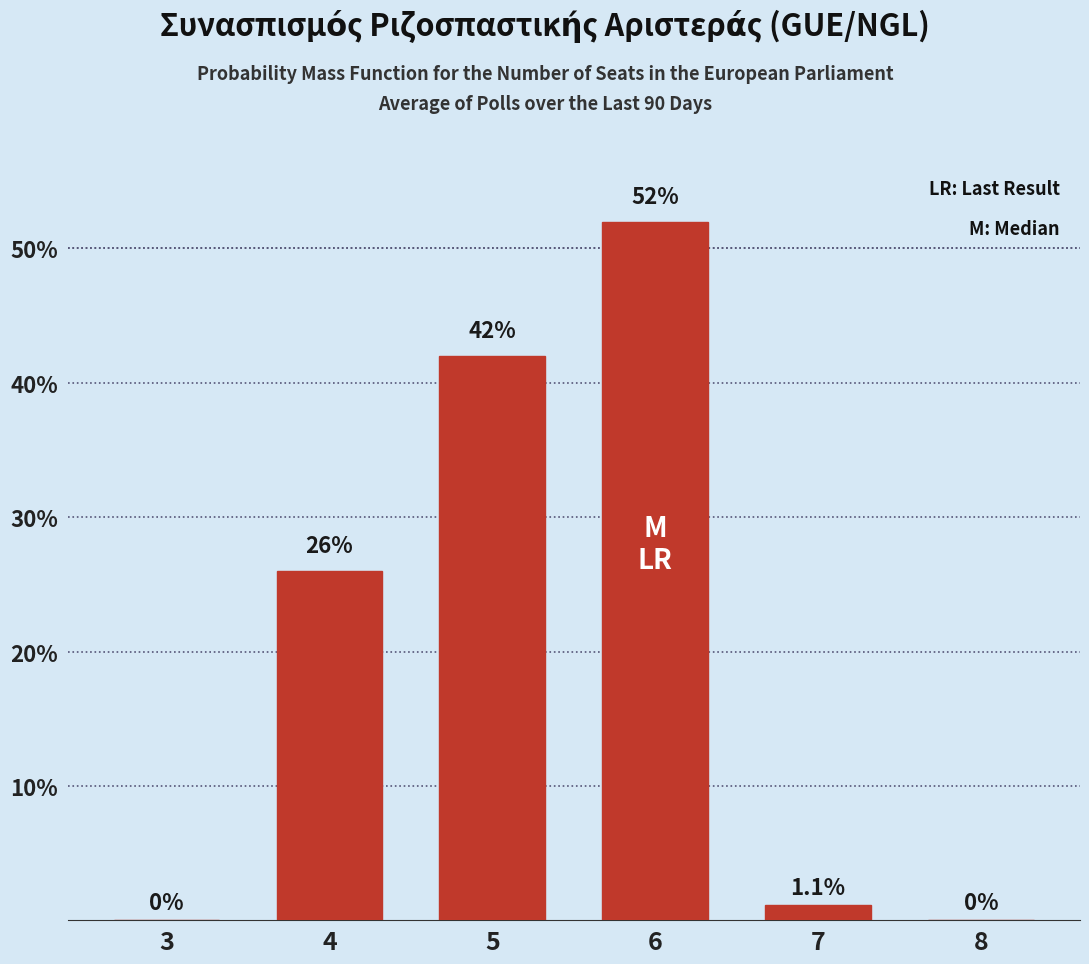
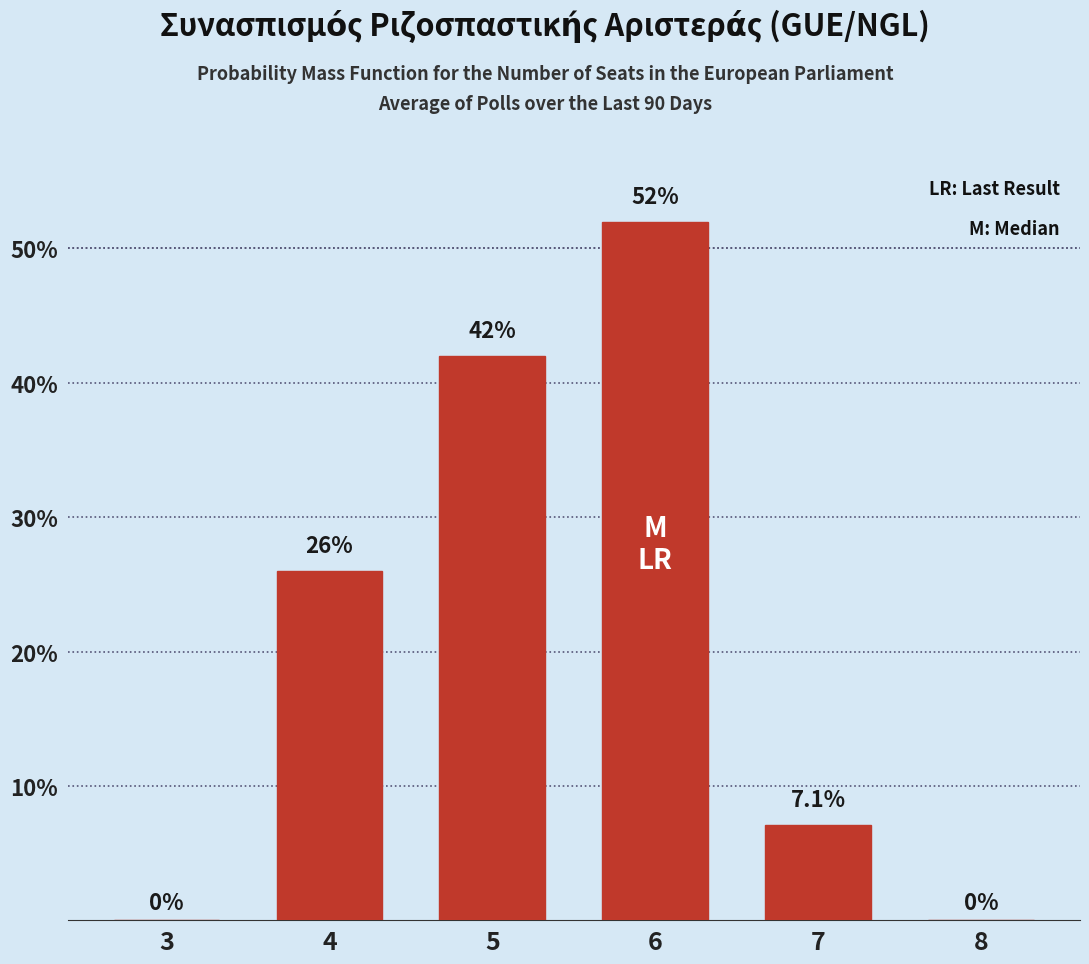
7: 1.1% -> 7.1%
